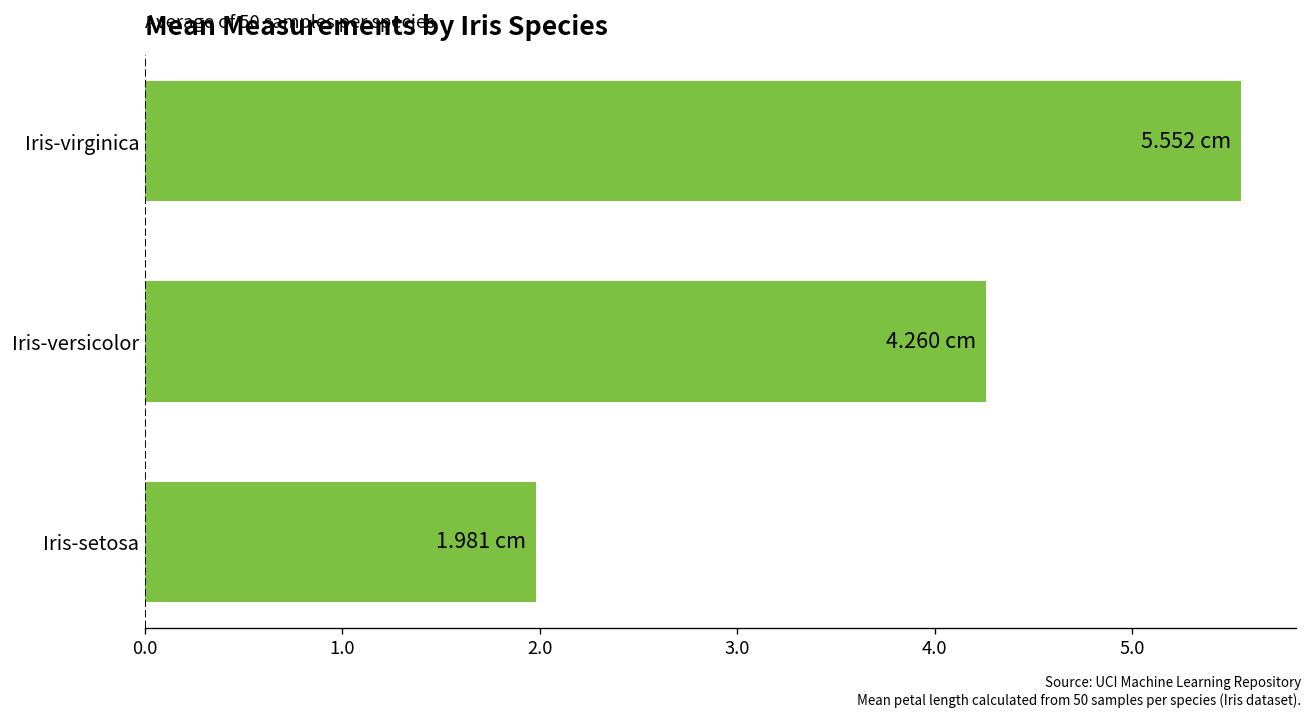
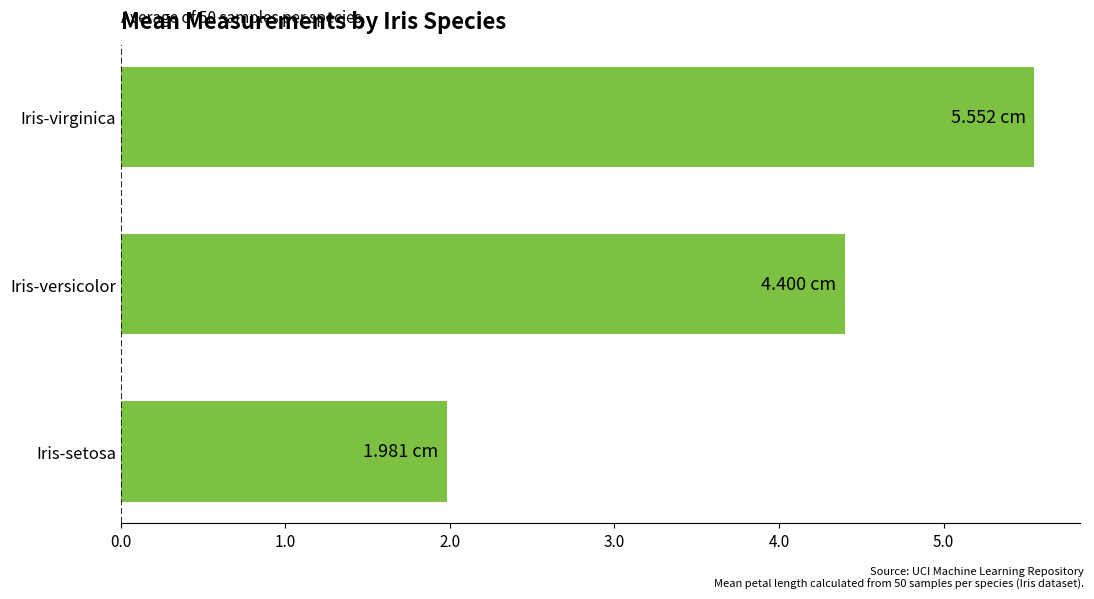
Iris-versicolor: 4.260 -> 4.400
